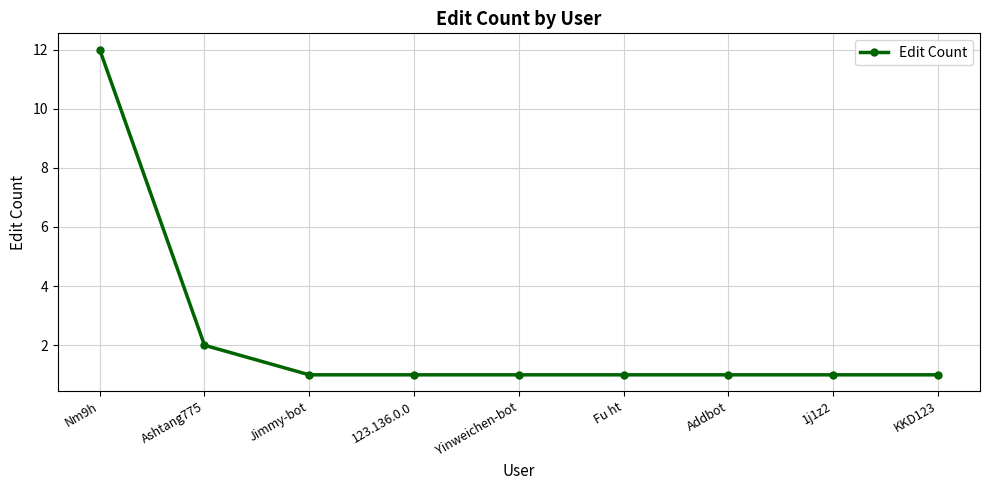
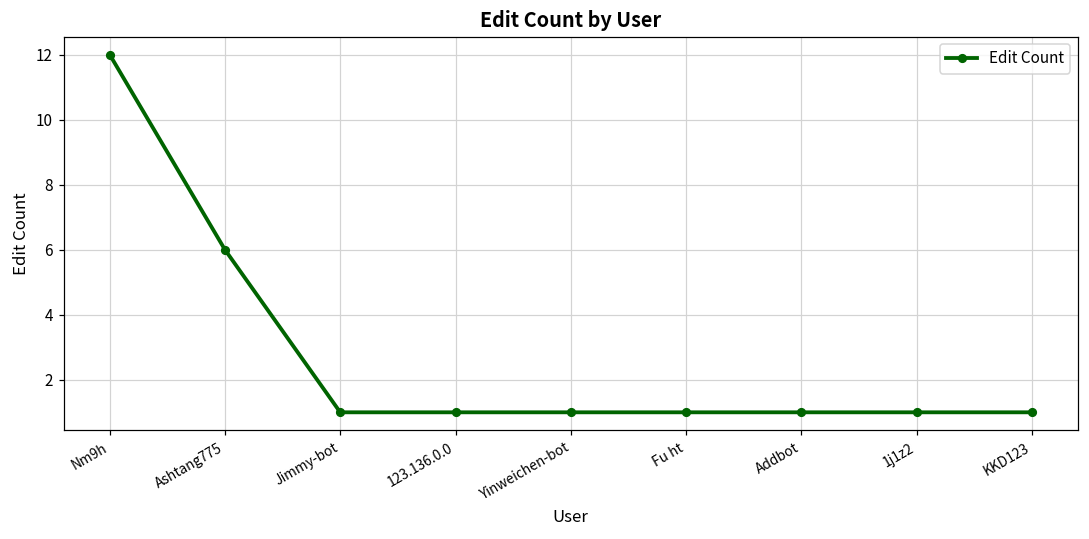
Ashtang775: 2 -> 6
